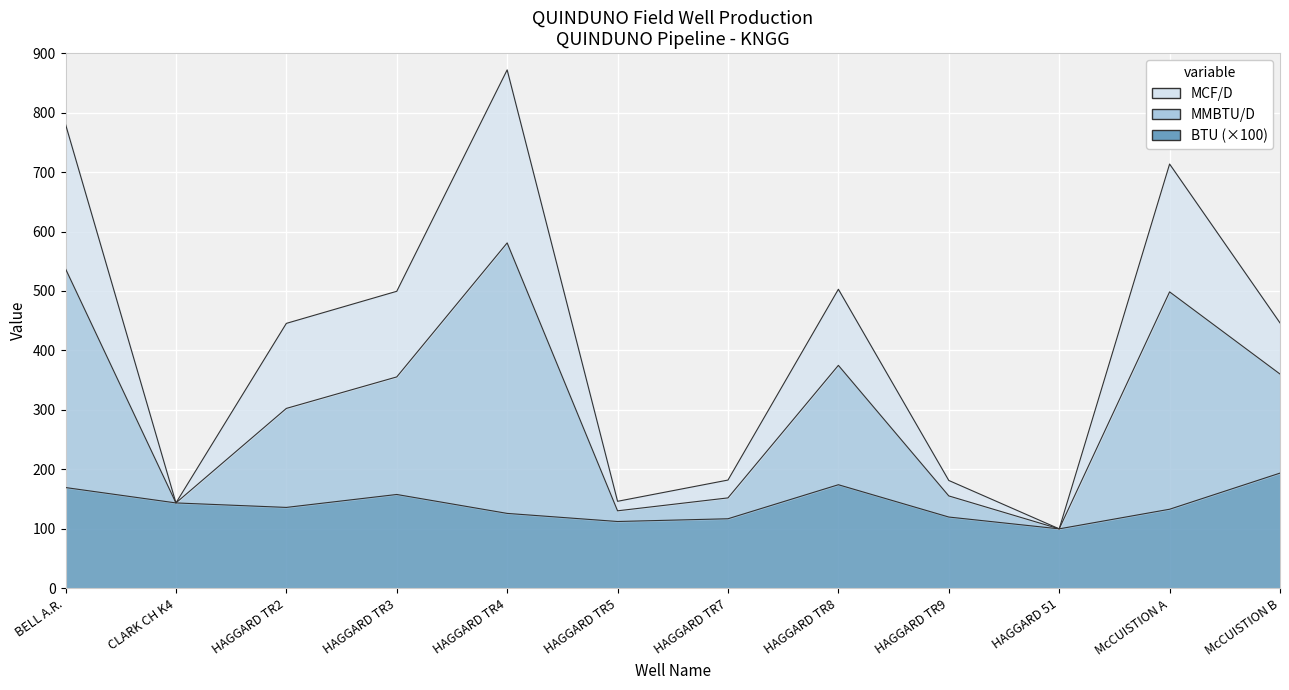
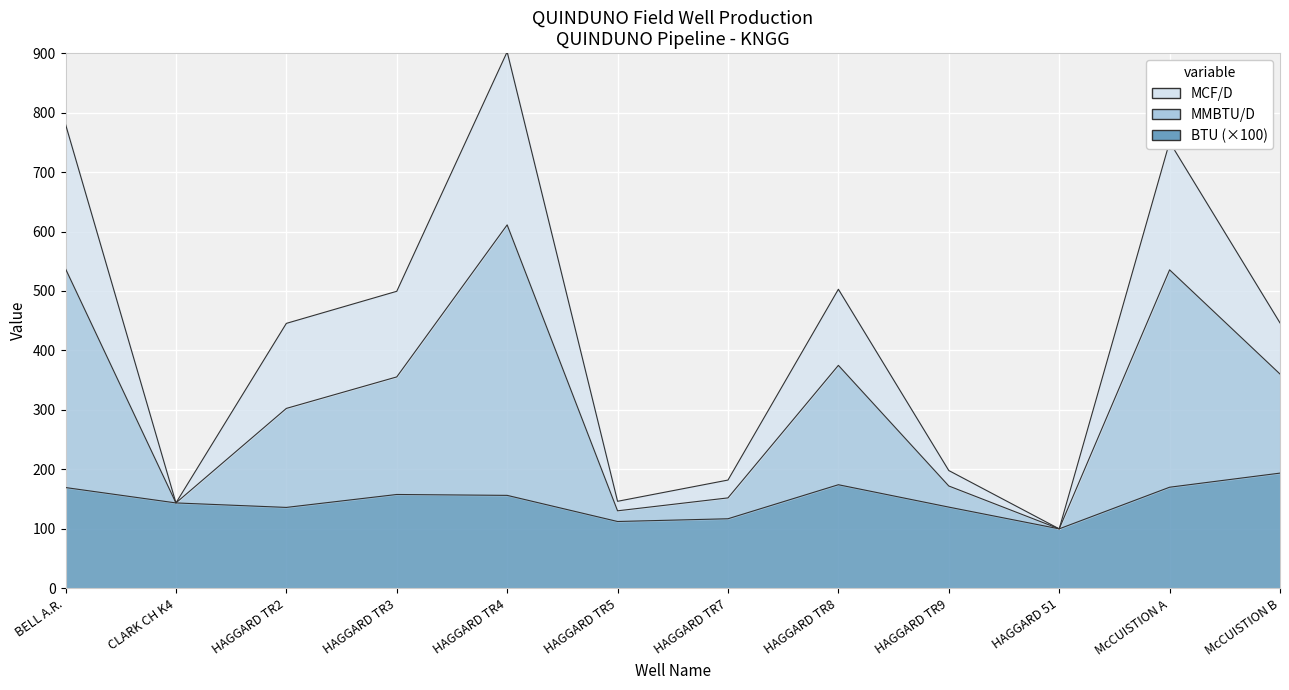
BTU (×100), HAGGARD TR4: 130 -> 160
BTU (×100), HAGGARD TR9: 120 -> 140
BTU (×100), McCUISTION A: 130 -> 170
